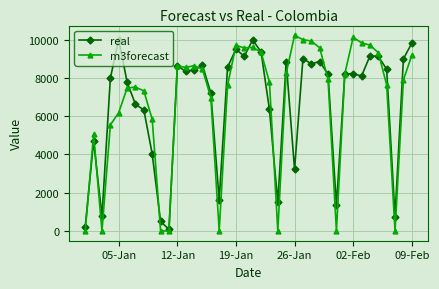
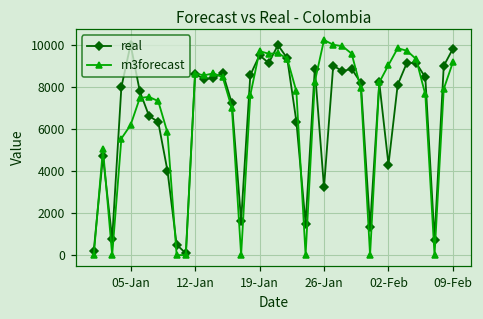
real, 02-Feb: 8200 -> 4300
m3forecast, 02-Feb: 10100 -> 9000
